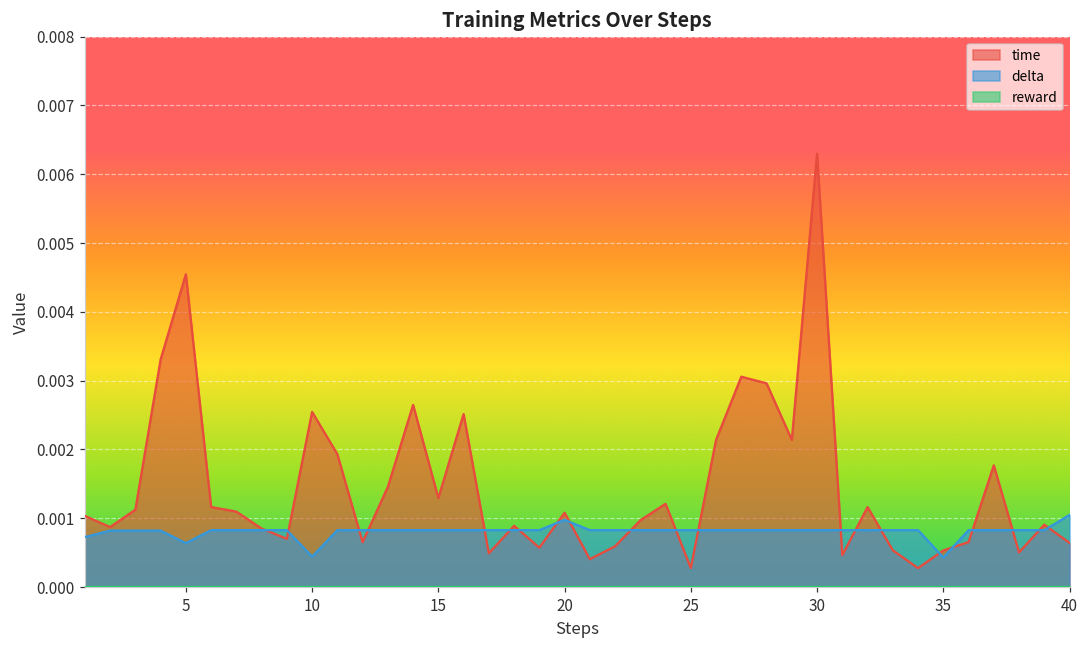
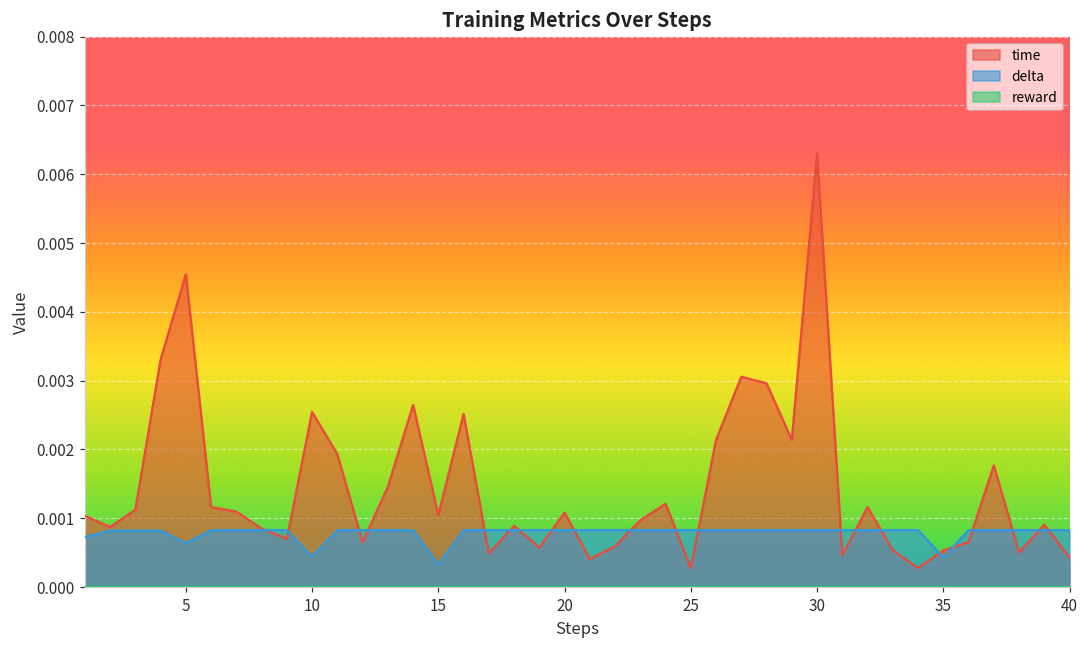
time, 15: 0.0013 -> 0.0010
delta, 15: 0.0008 -> 0.0003
delta, 20: 0.0010 -> 0.0008
time, 40: 0.0006 -> 0.0004
delta, 40: 0.0010 -> 0.0008
